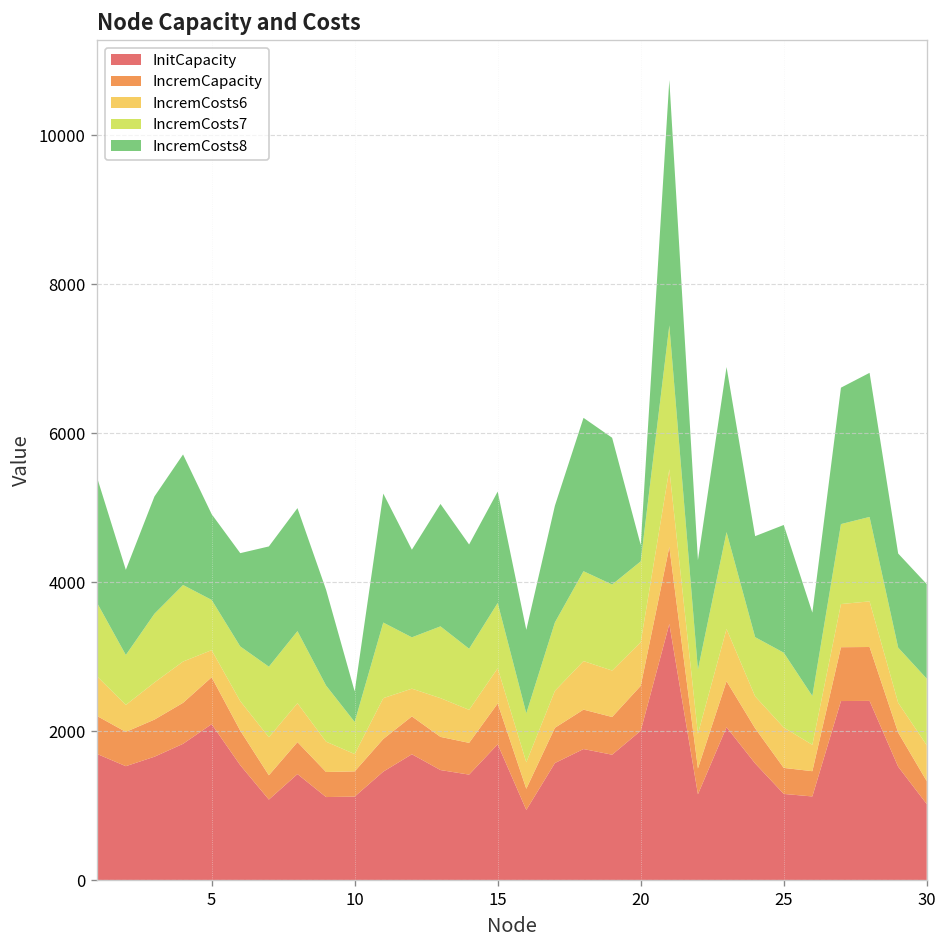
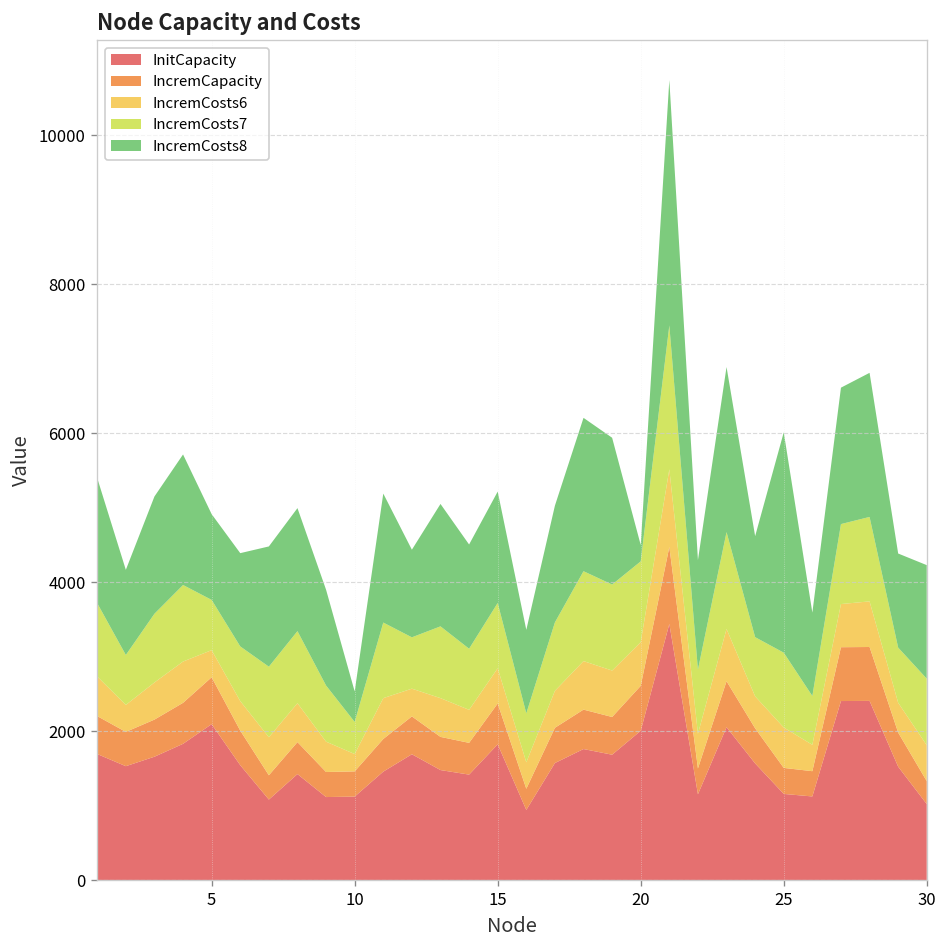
IncremCosts8, 25: 1700 -> 3000
IncremCosts8, 30: 1300 -> 1500
